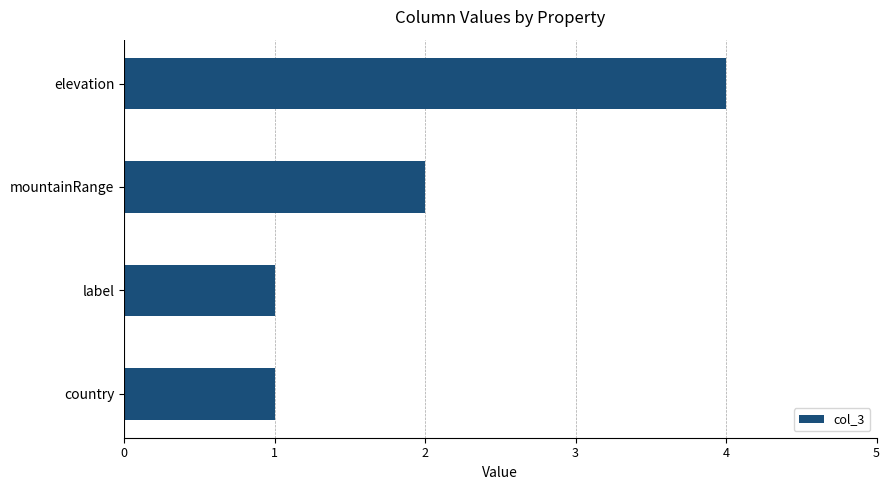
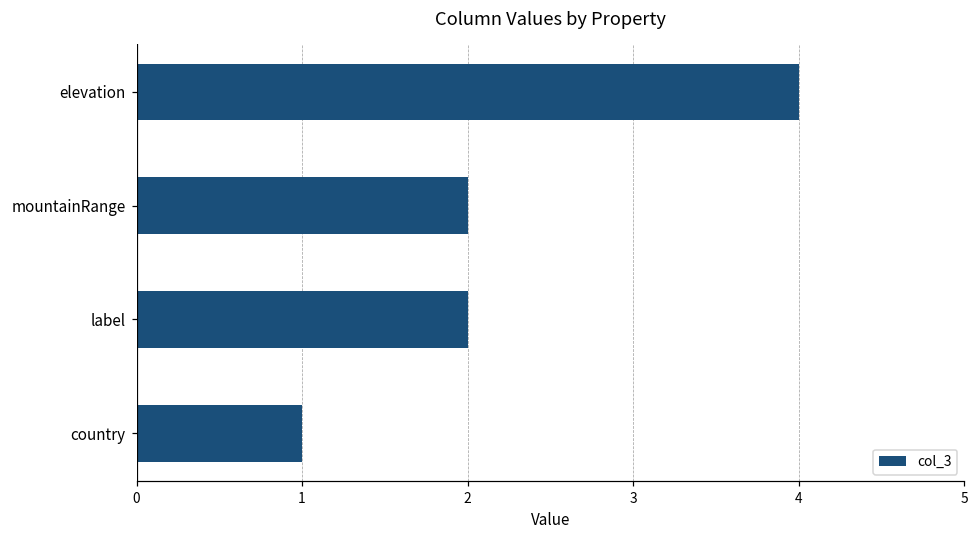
label: 1 -> 2
